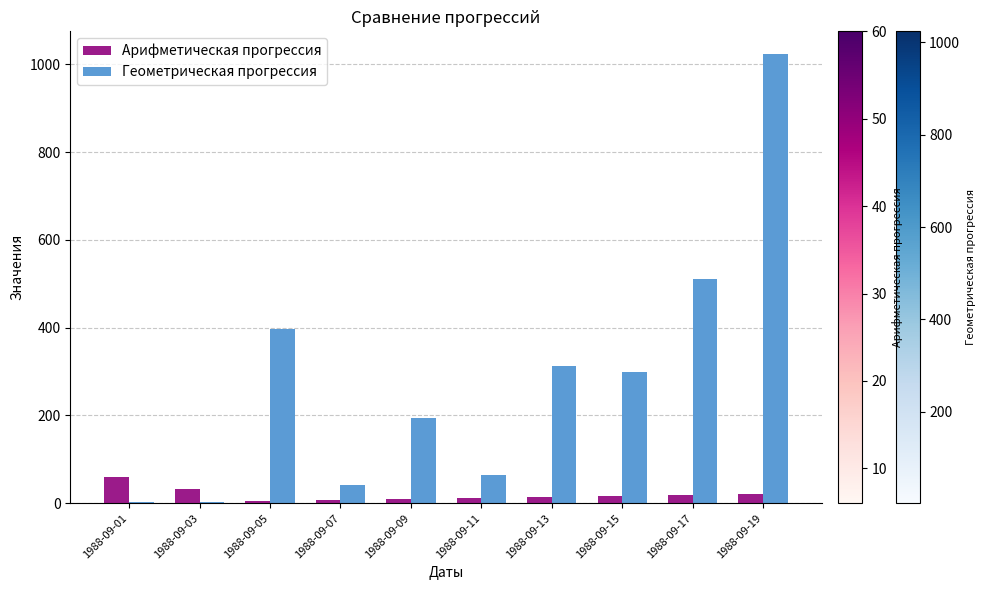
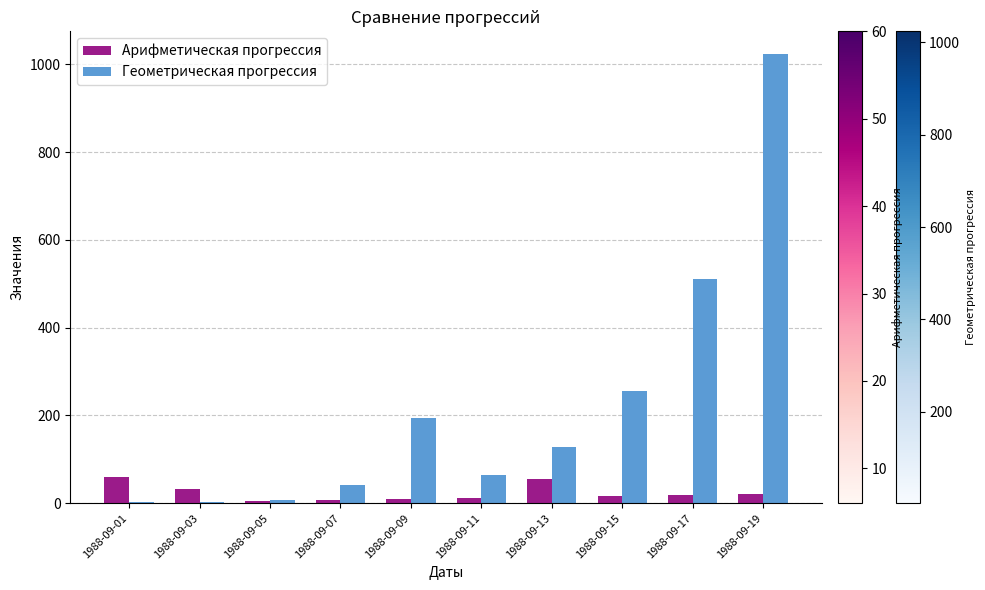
Геометрическая прогрессия, 1988-09-05: 400 -> 10
Арифметическая прогрессия, 1988-09-13: 10 -> 60
Геометрическая прогрессия, 1988-09-13: 310 -> 130
Геометрическая прогрессия, 1988-09-15: 300 -> 260
